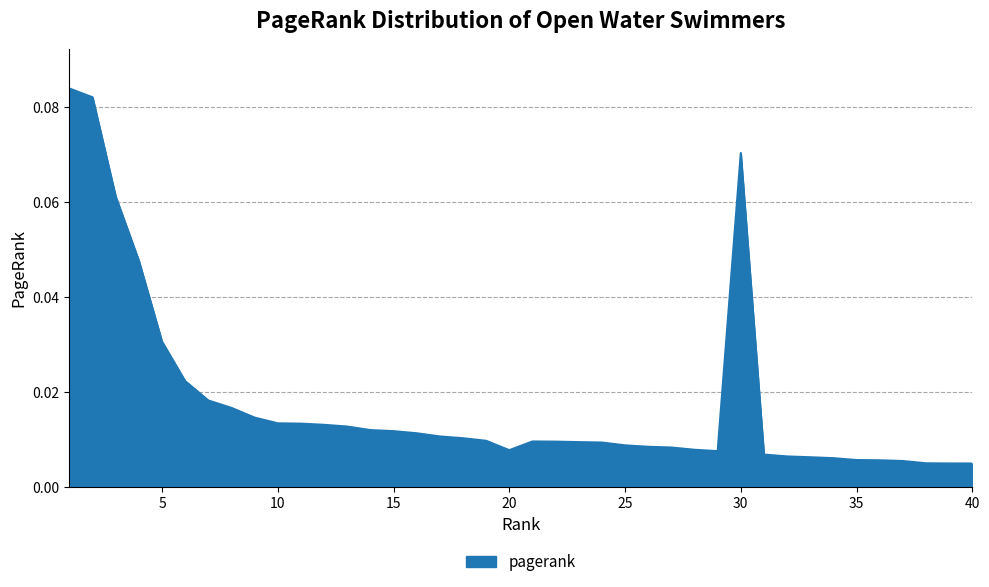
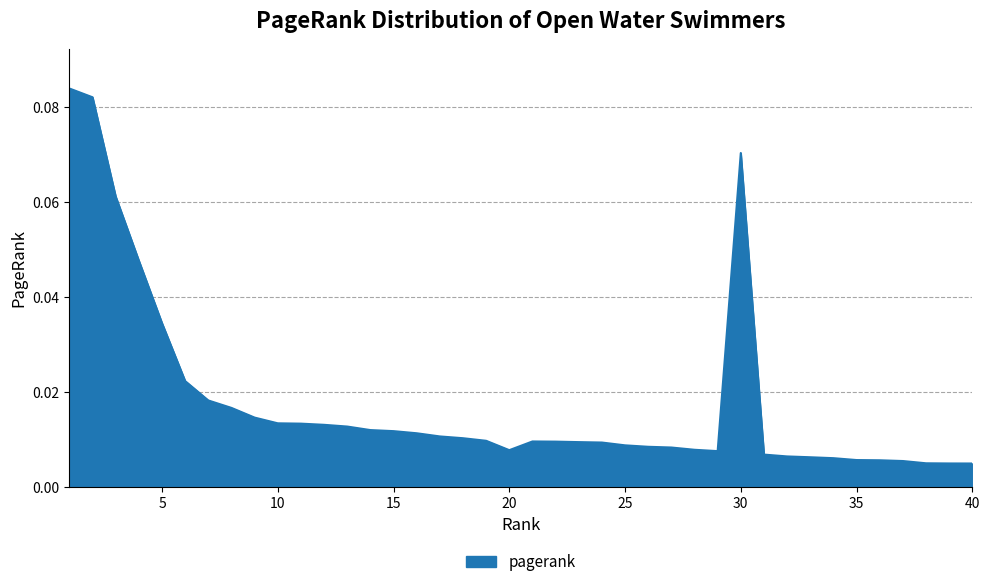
5: 0.031 -> 0.035
